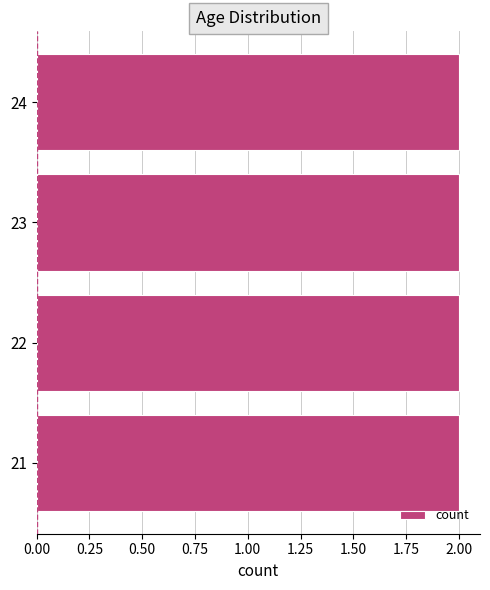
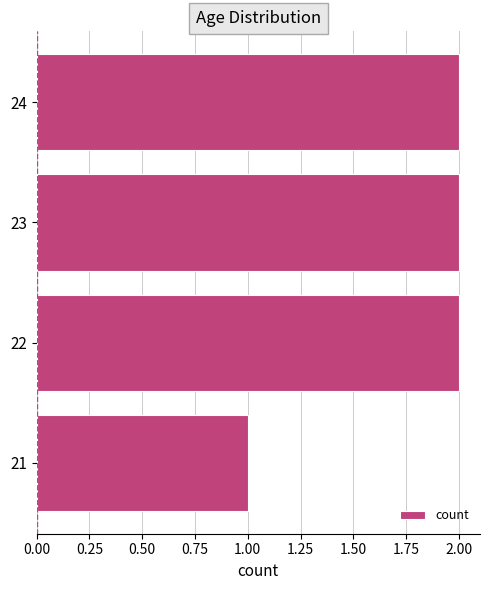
21: 2 -> 1
